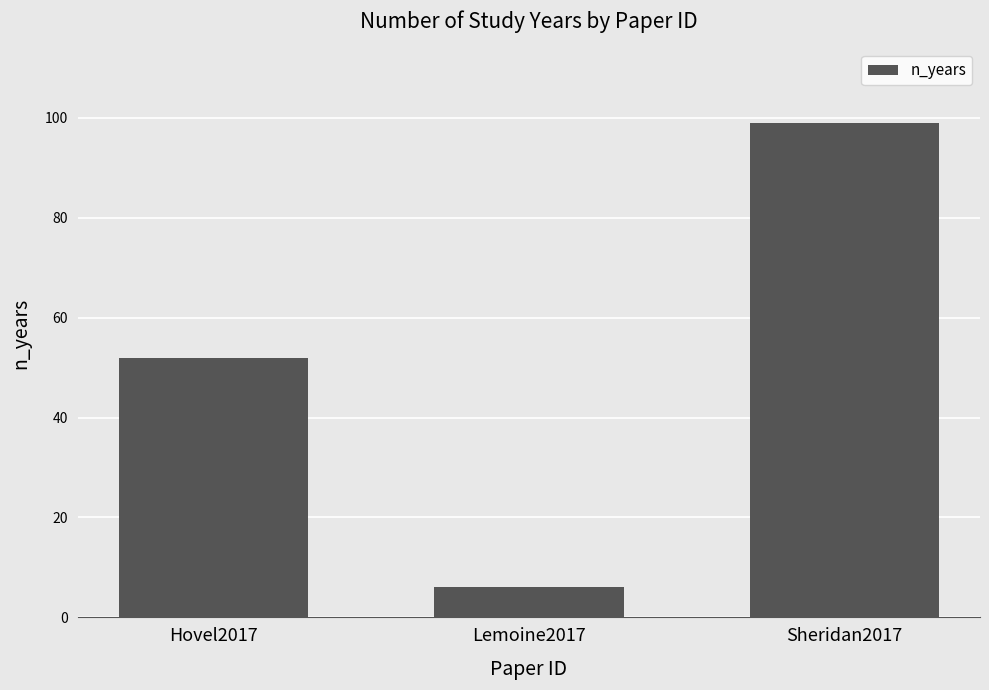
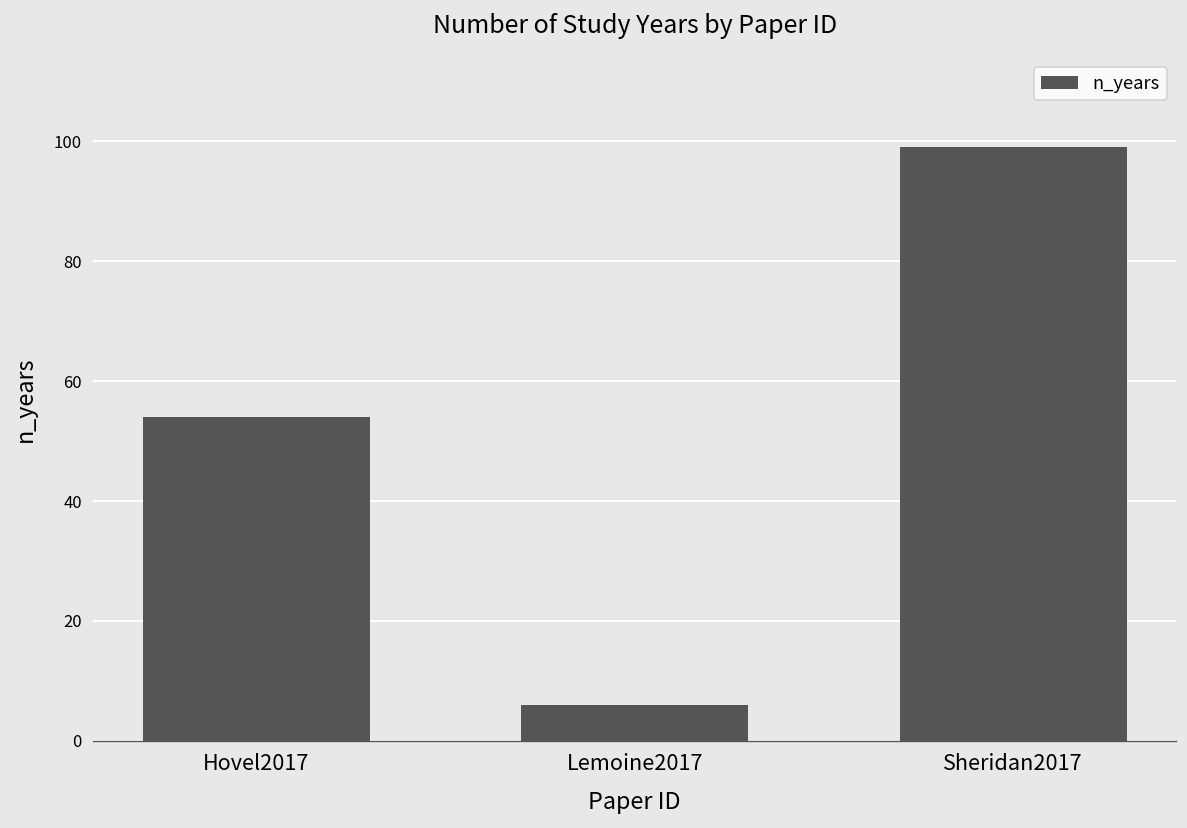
Hovel2017: 52 -> 54
